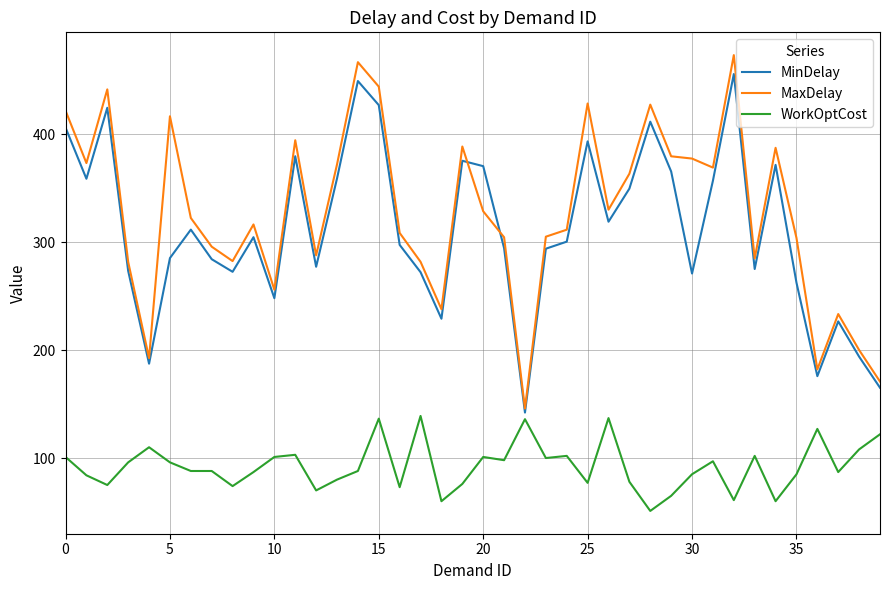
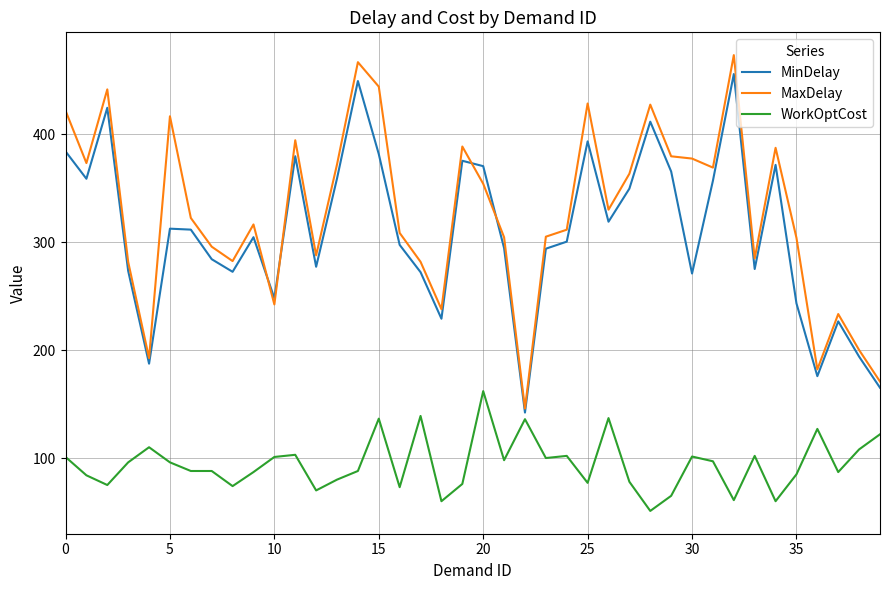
MinDelay, 0: 406 -> 384
MinDelay, 5: 285 -> 312
MaxDelay, 10: 256 -> 242
MinDelay, 15: 427 -> 382
MaxDelay, 20: 329 -> 354
WorkOptCost, 20: 101 -> 162
WorkOptCost, 30: 85 -> 101
MinDelay, 35: 263 -> 243
